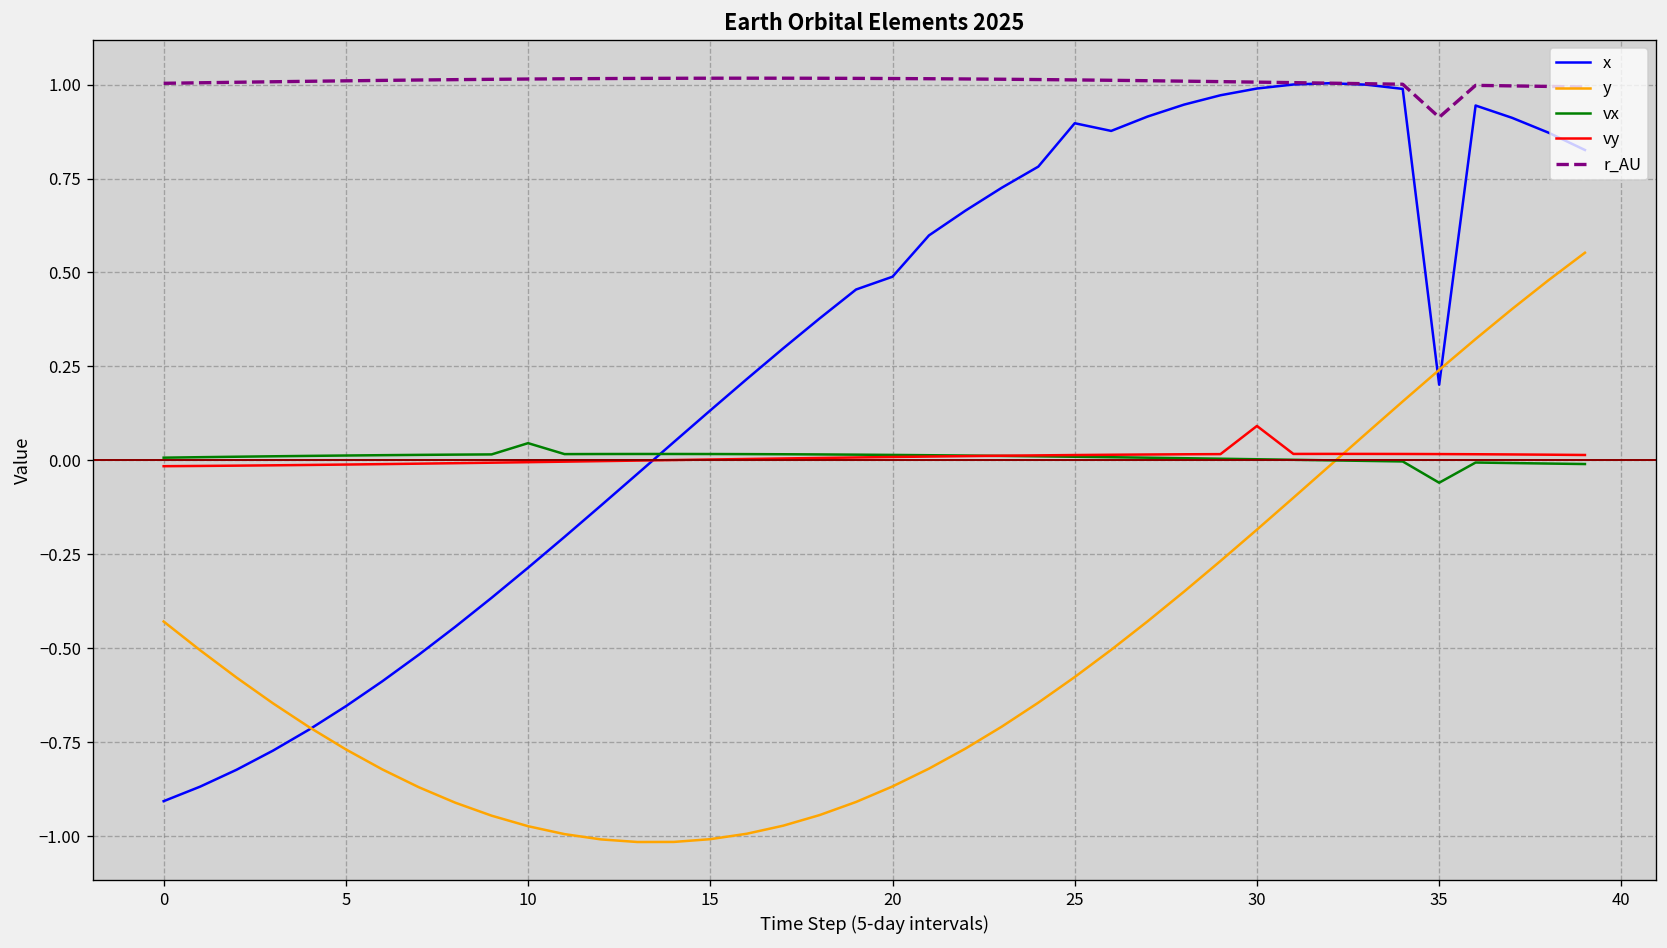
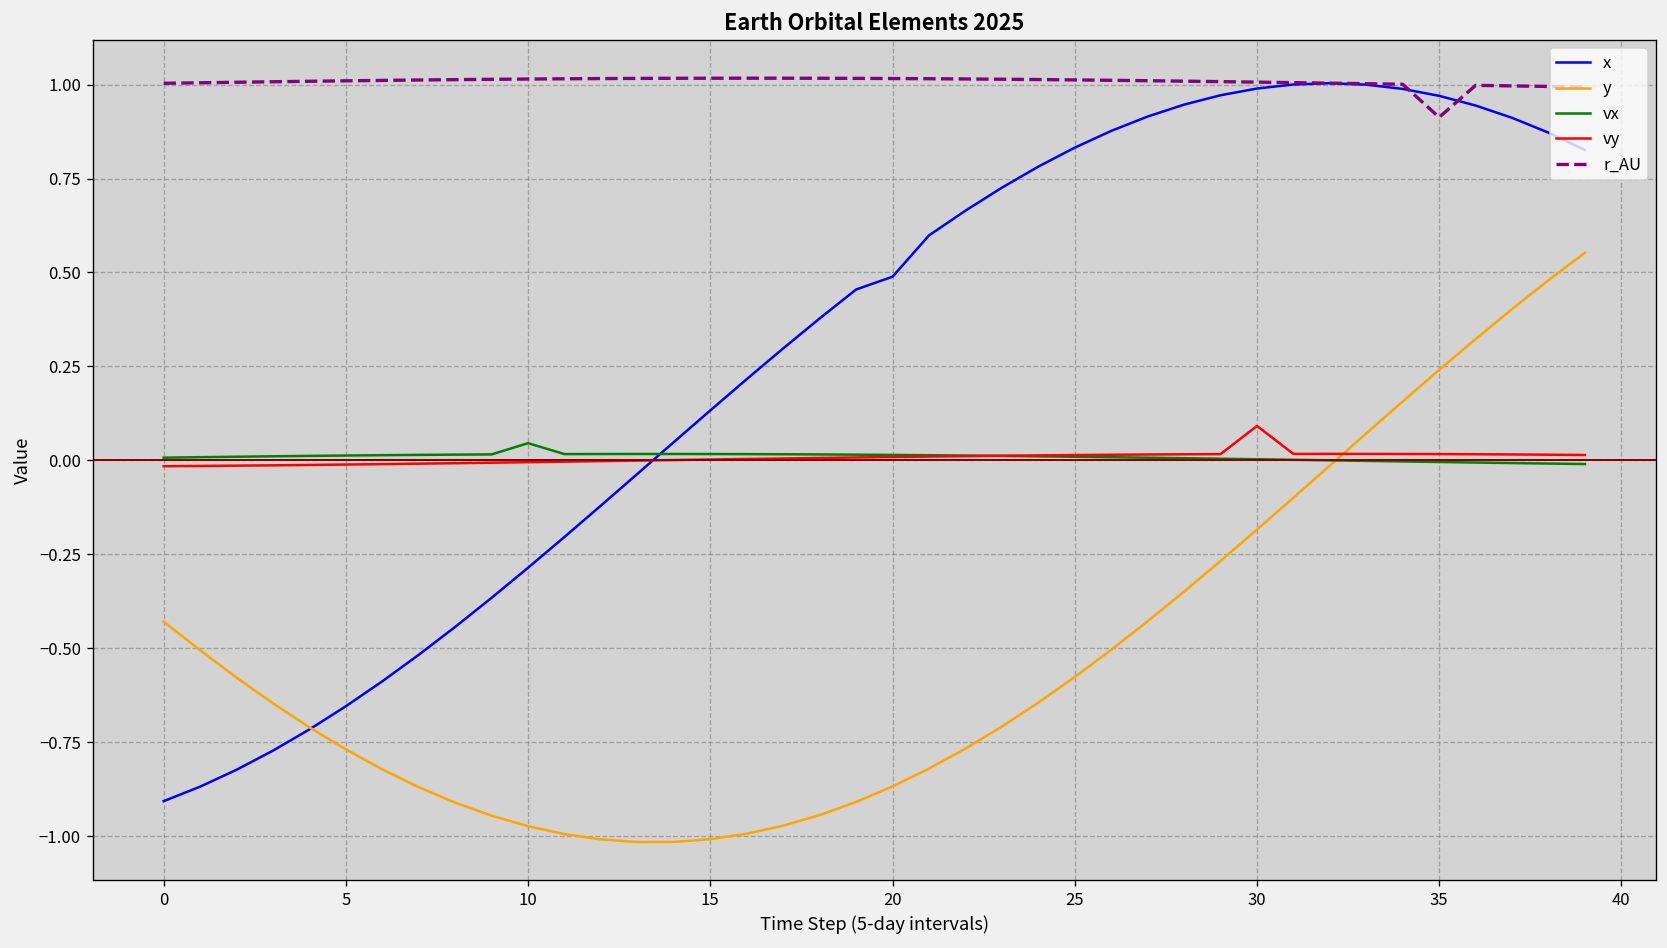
x, 25: 0.90 -> 0.83
x, 35: 0.20 -> 0.97
vx, 35: -0.06 -> 0.00
